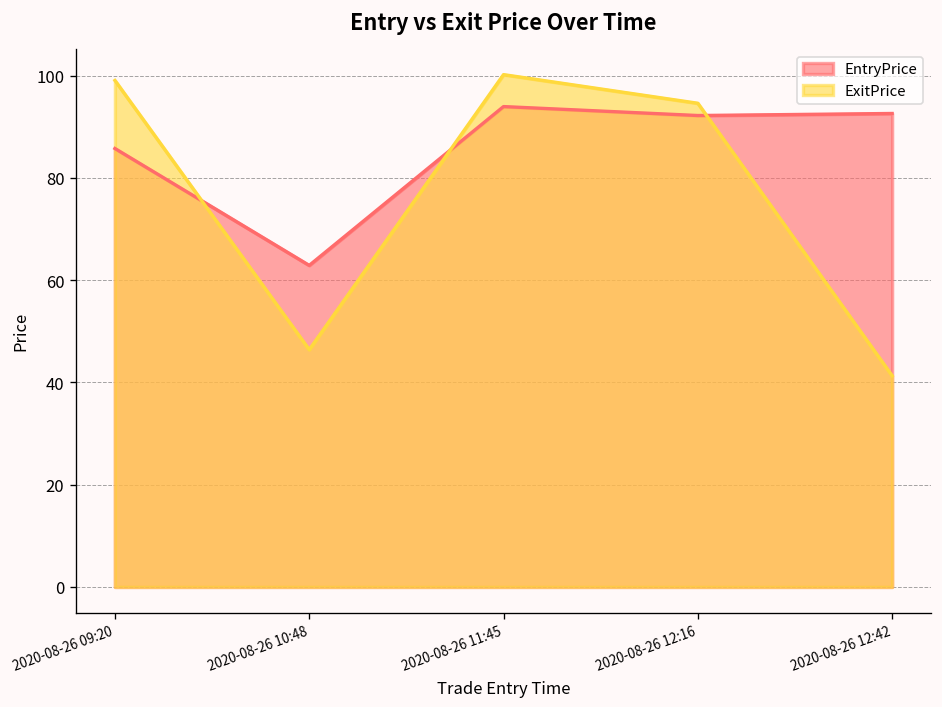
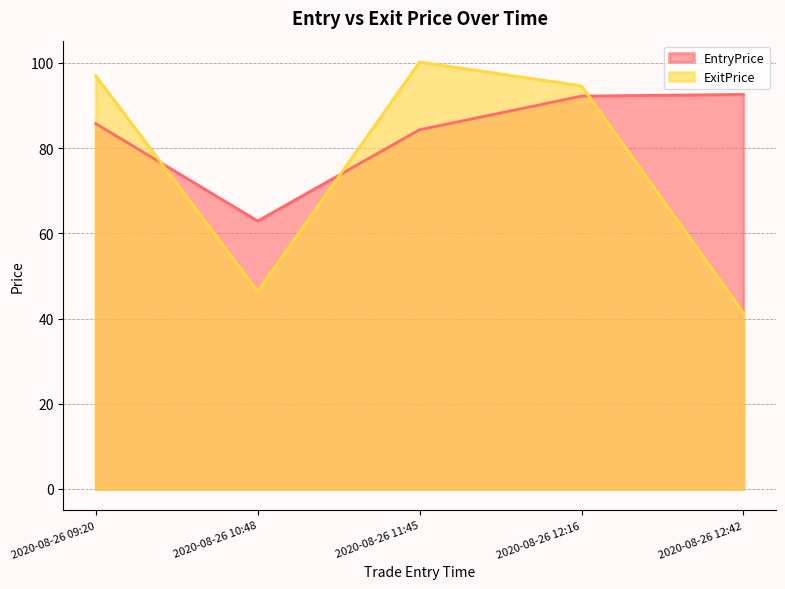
ExitPrice, 2020-08-26 09:20: 99 -> 97
EntryPrice, 2020-08-26 11:45: 94 -> 84
